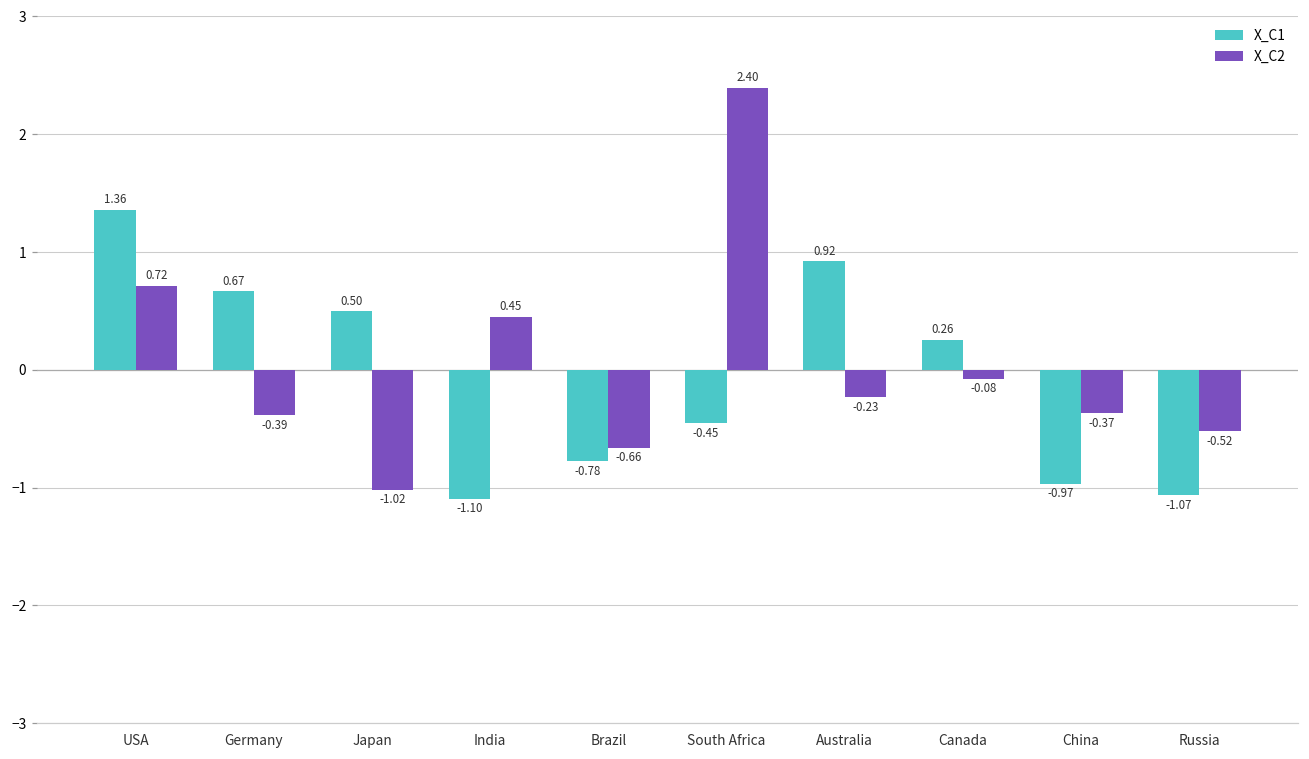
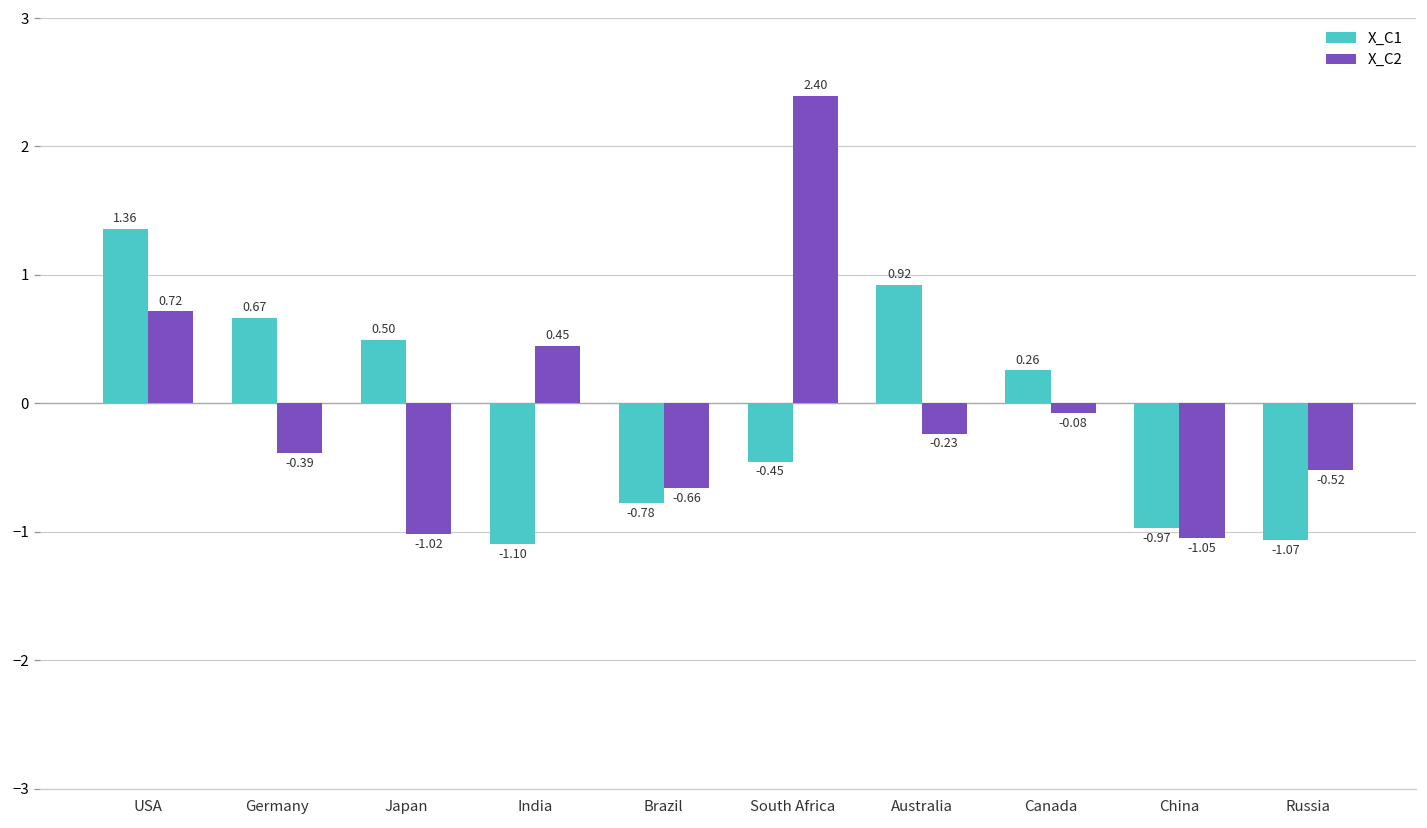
X_C2, China: -0.37 -> -1.05
